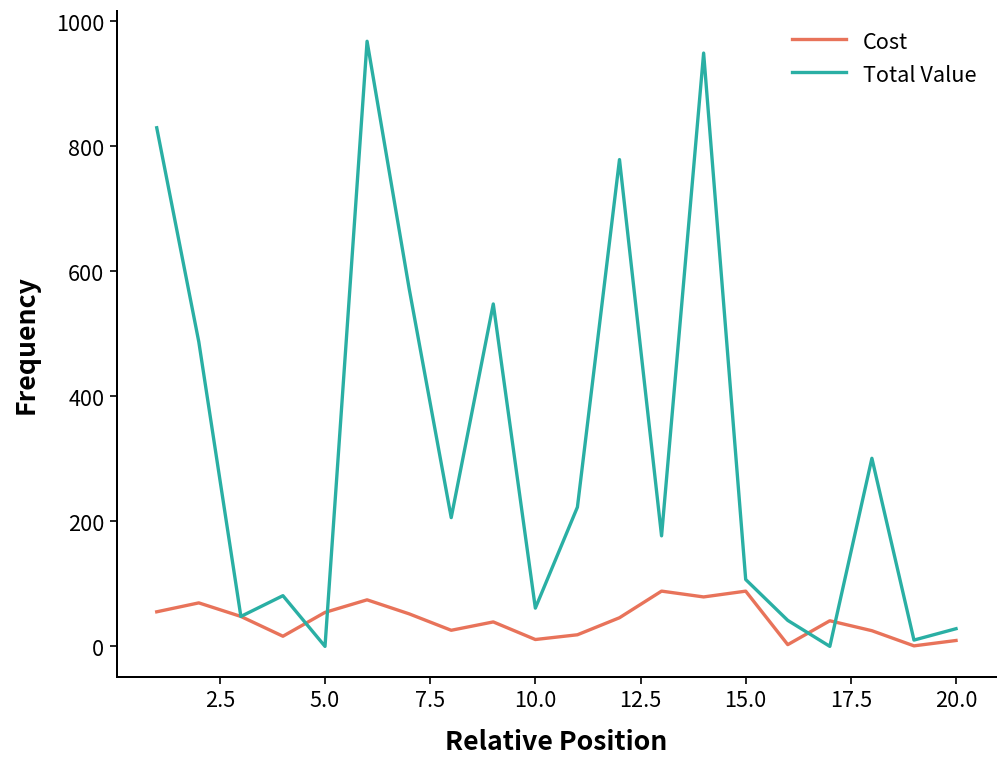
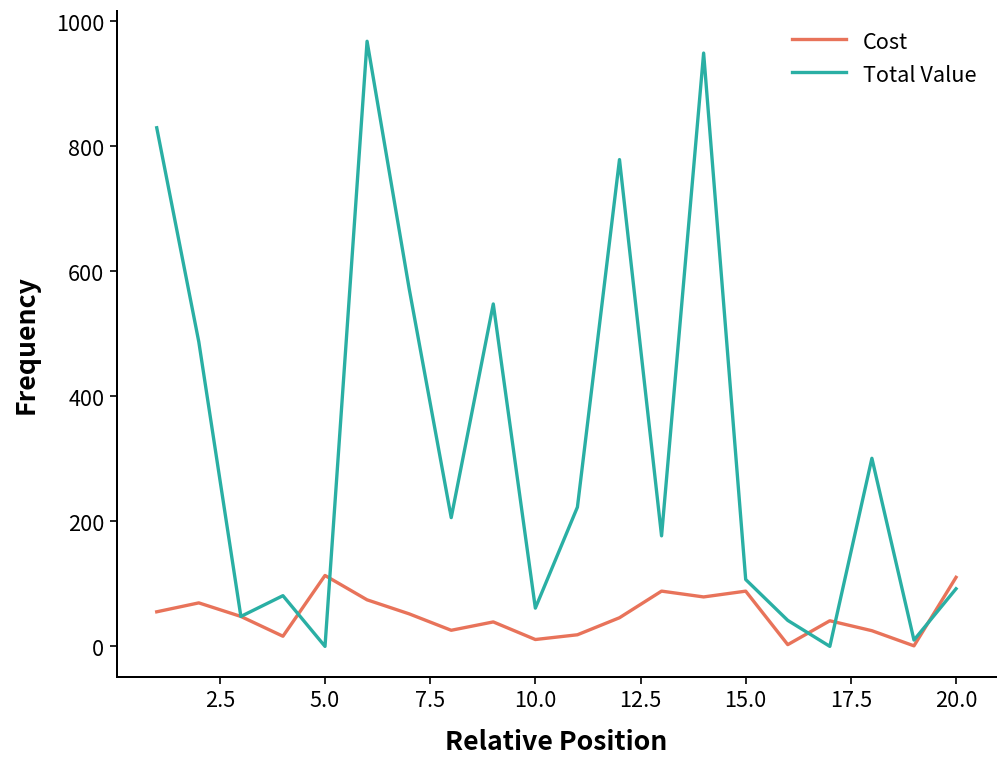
Cost, 5.0: 50 -> 110
Cost, 20.0: 10 -> 110
Total Value, 20.0: 30 -> 90
